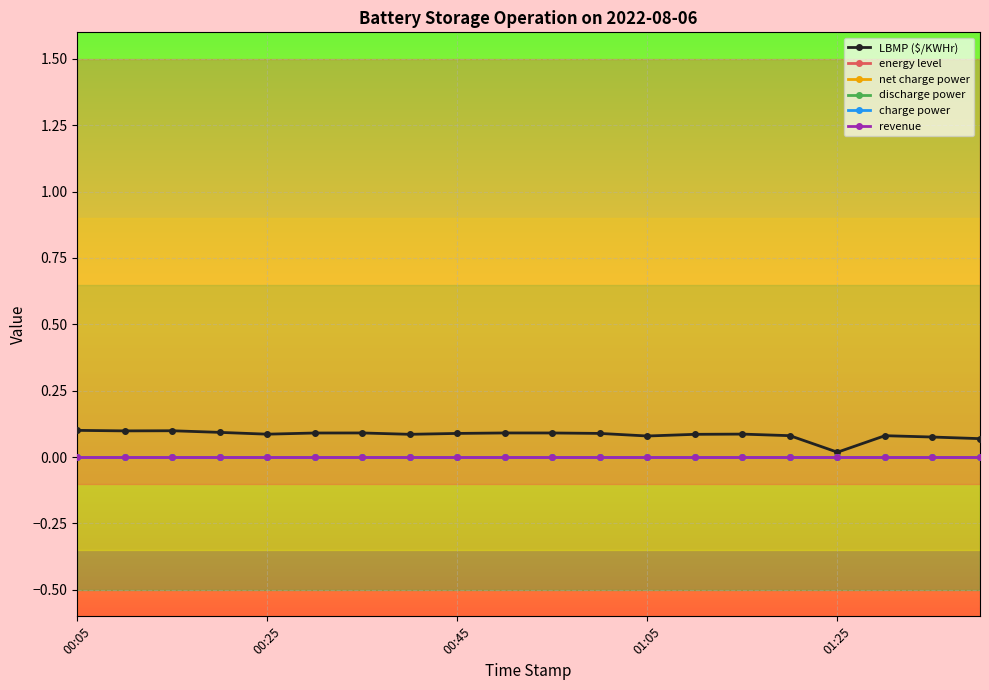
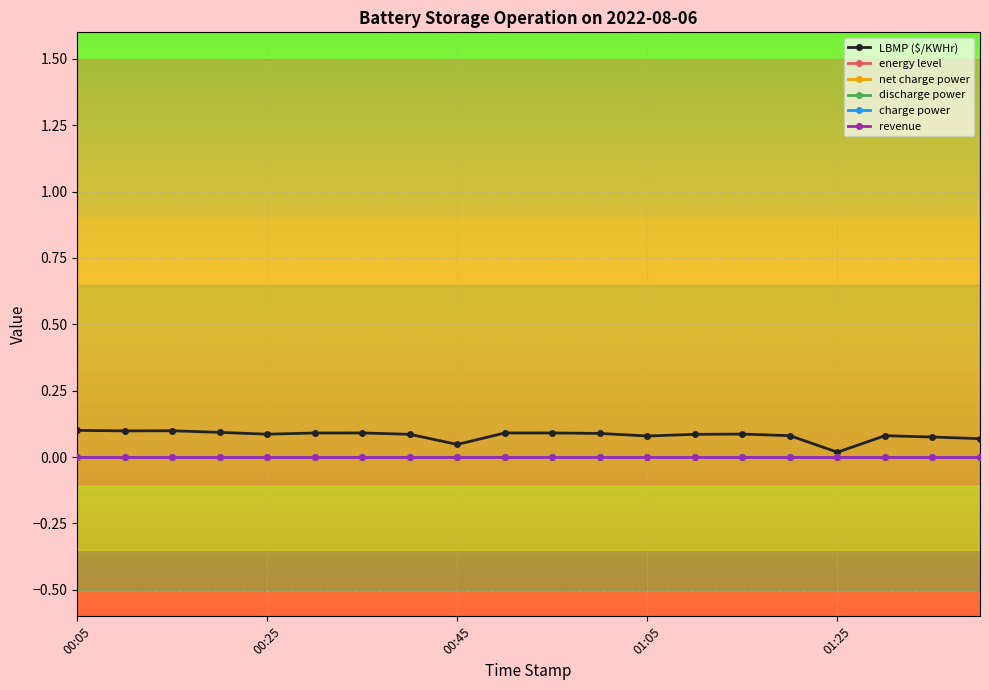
LBMP ($/KWHr), 00:45: 0.09 -> 0.05
